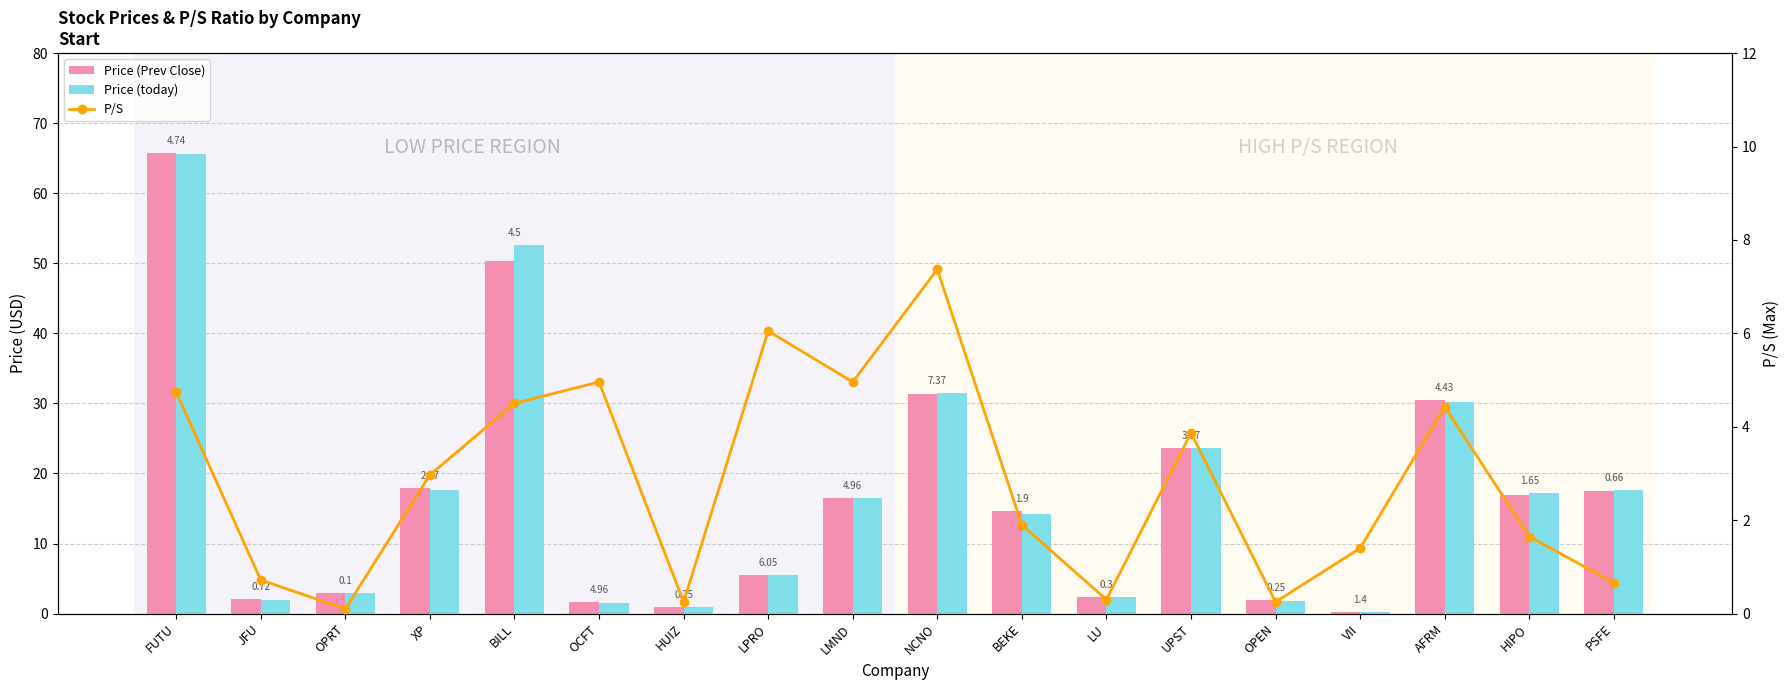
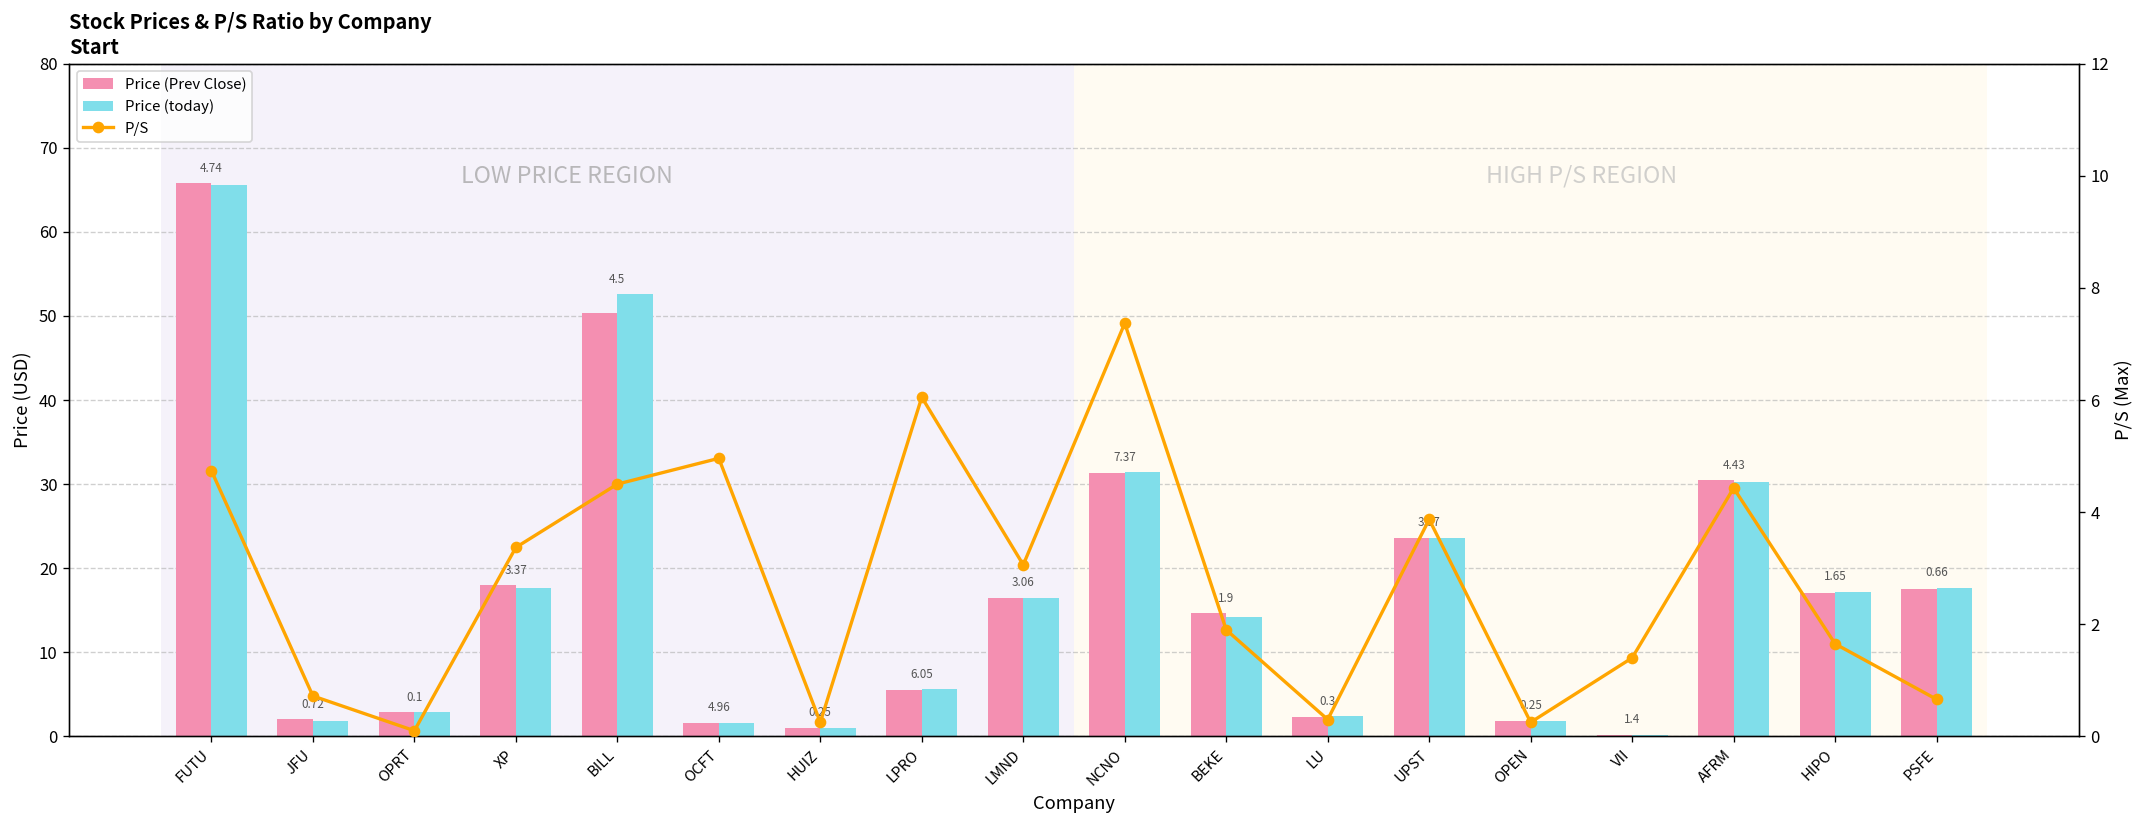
P/S, XP: 2.97 -> 3.37
P/S, LMND: 4.96 -> 3.06
